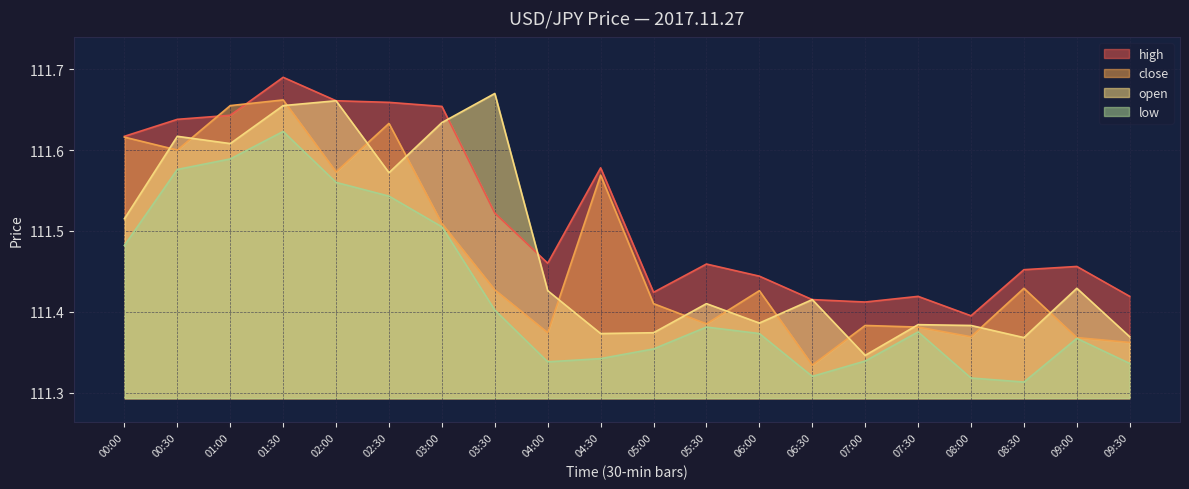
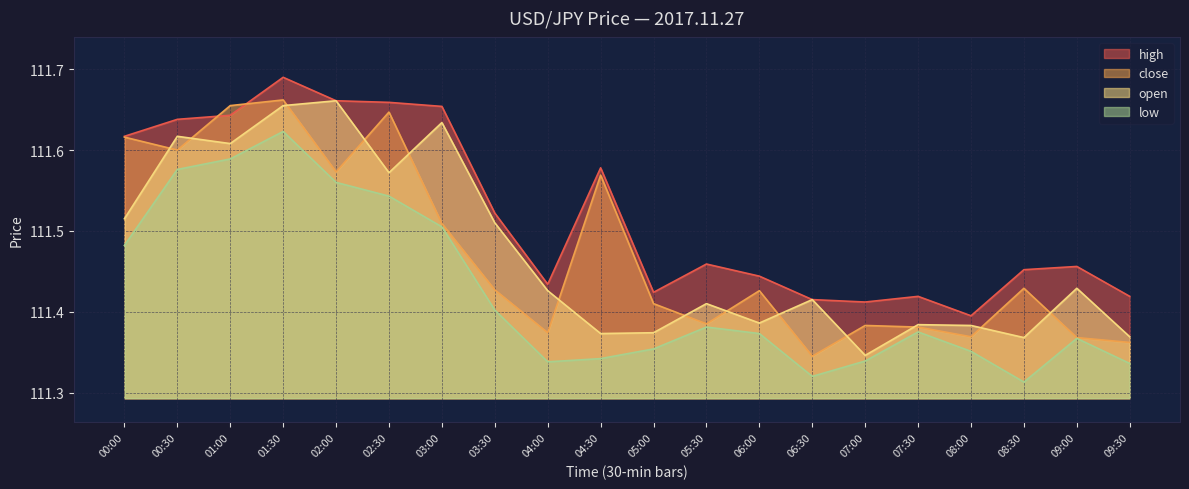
close, 02:30: 111.63 -> 111.65
open, 03:30: 111.67 -> 111.51
high, 04:00: 111.46 -> 111.43
close, 06:30: 111.33 -> 111.35
low, 08:00: 111.32 -> 111.35
